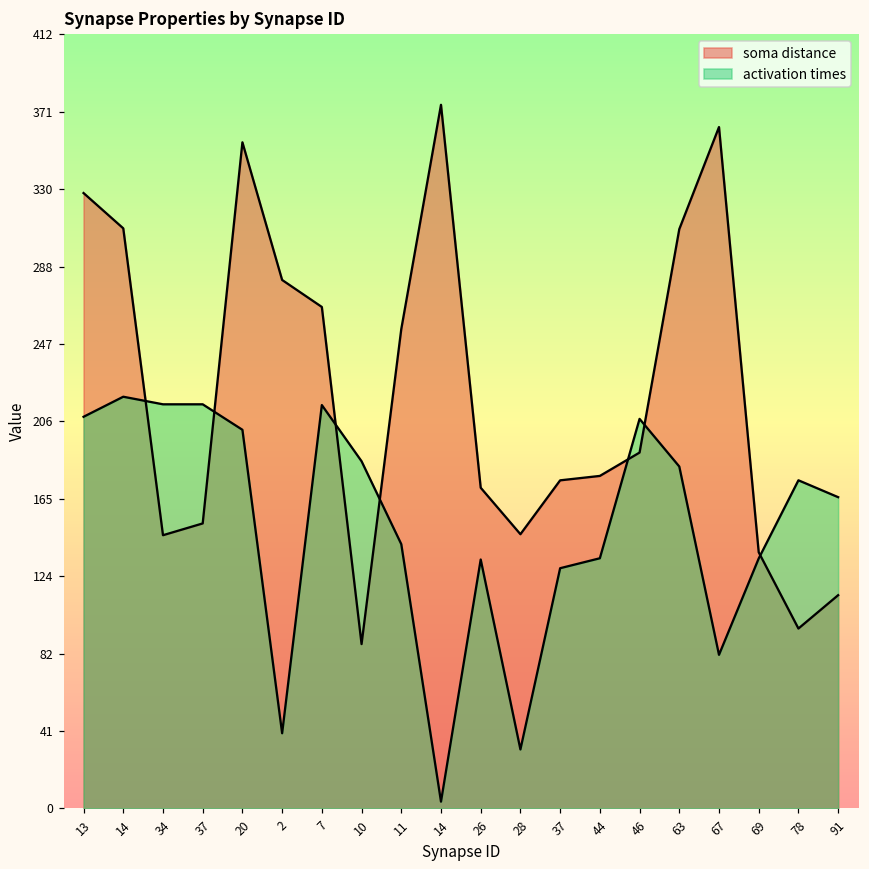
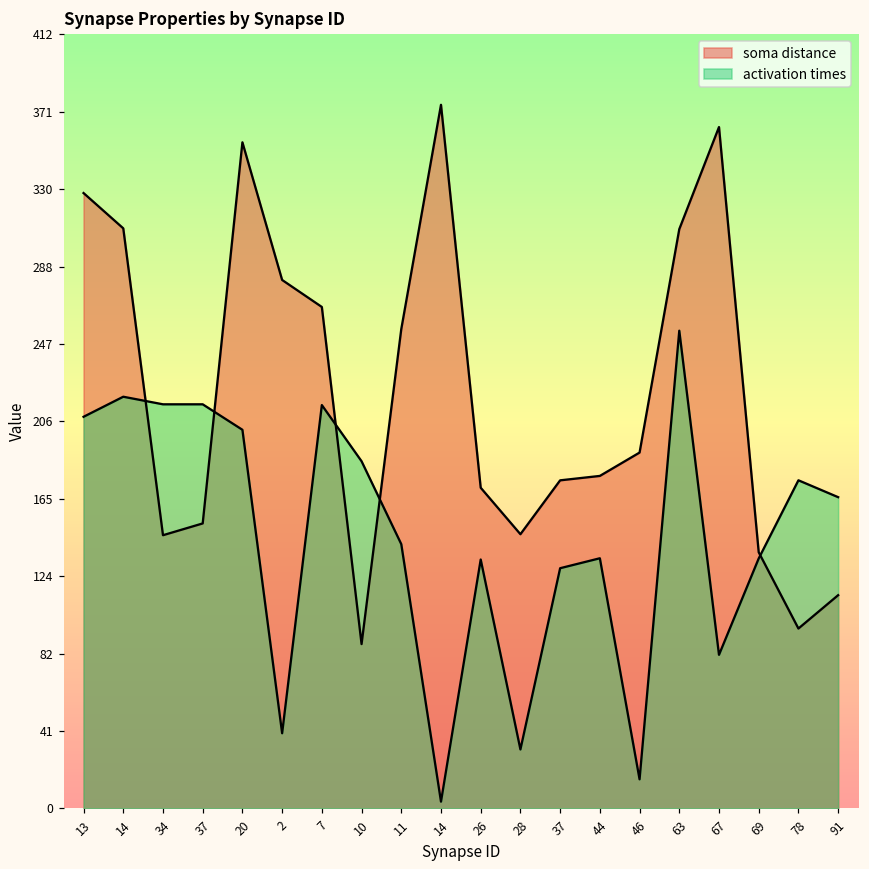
activation times, 46: 207 -> 15
activation times, 63: 182 -> 254
